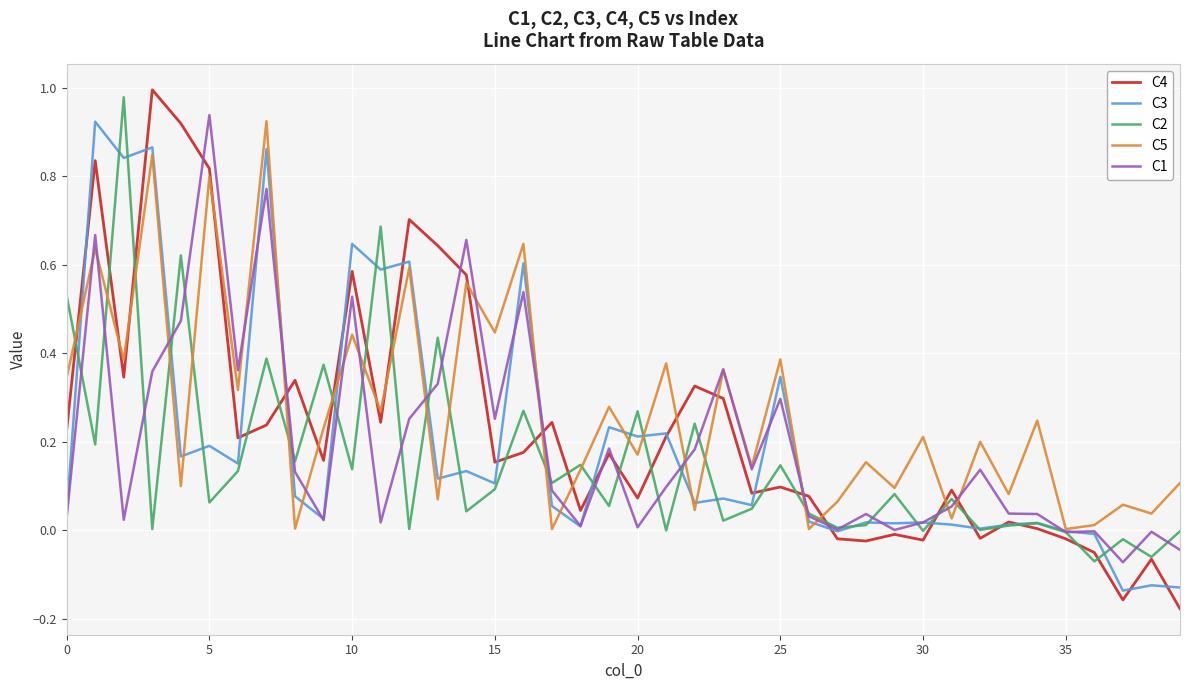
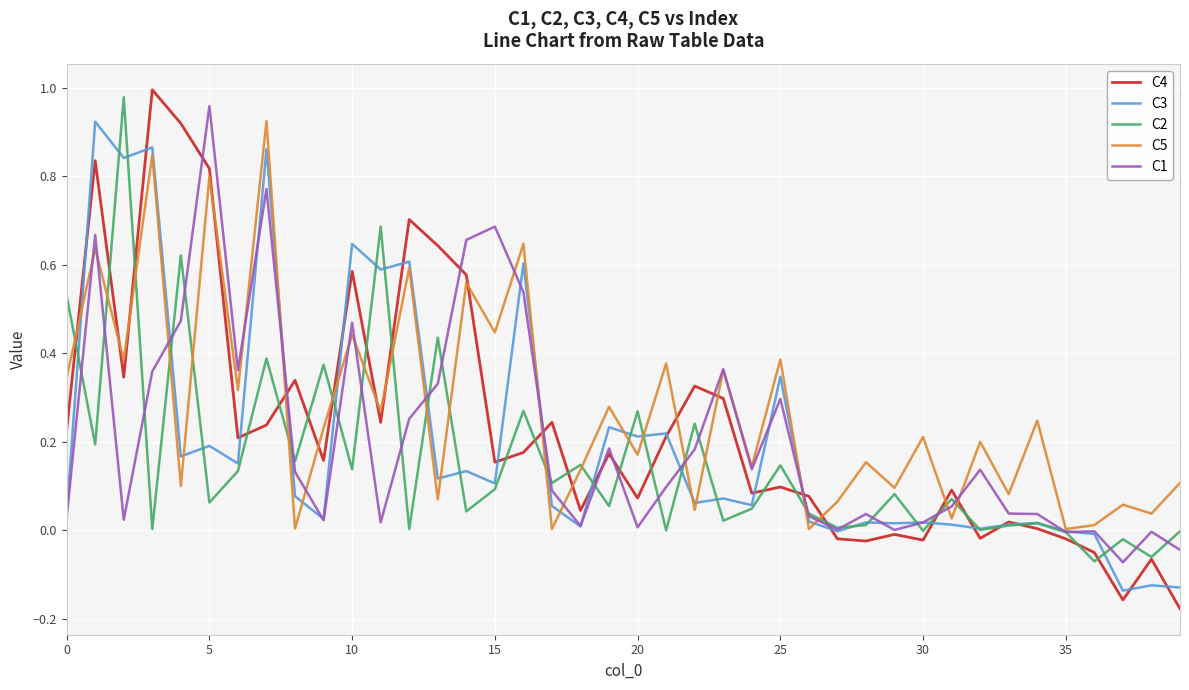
C1, 5: 0.94 -> 0.96
C1, 10: 0.53 -> 0.47
C1, 15: 0.25 -> 0.69
